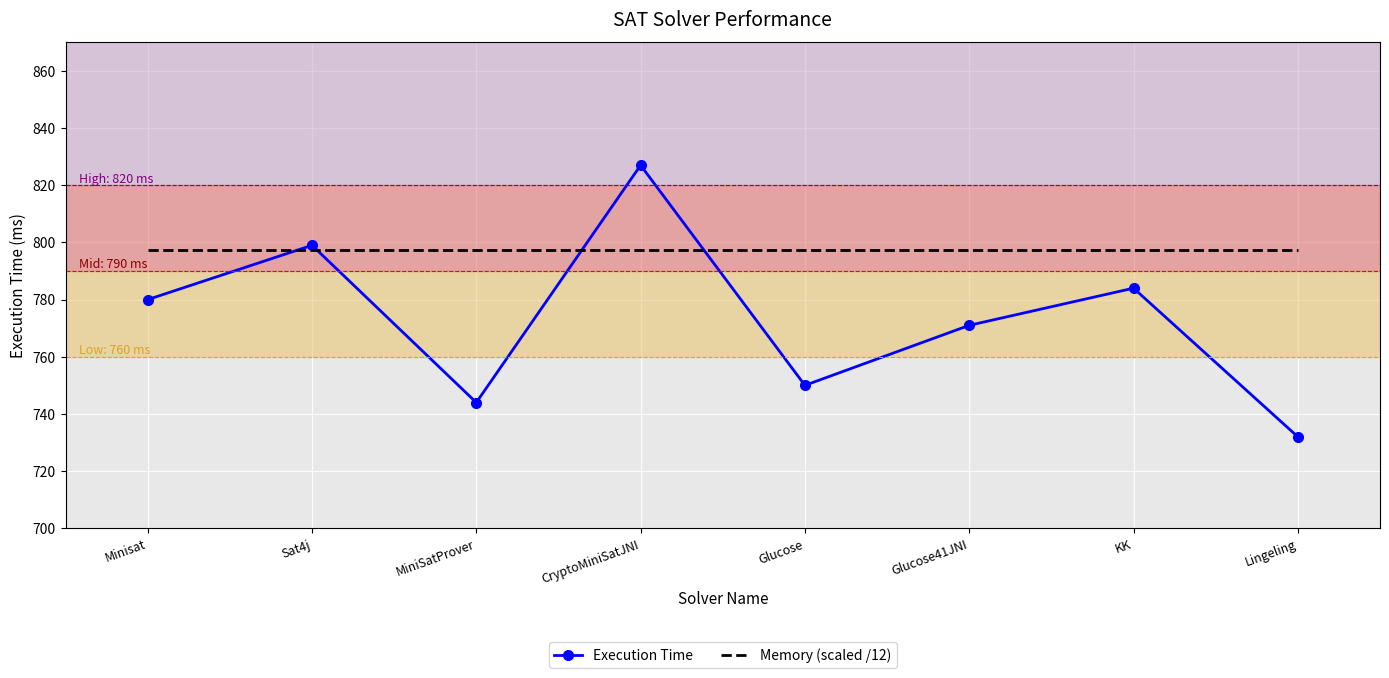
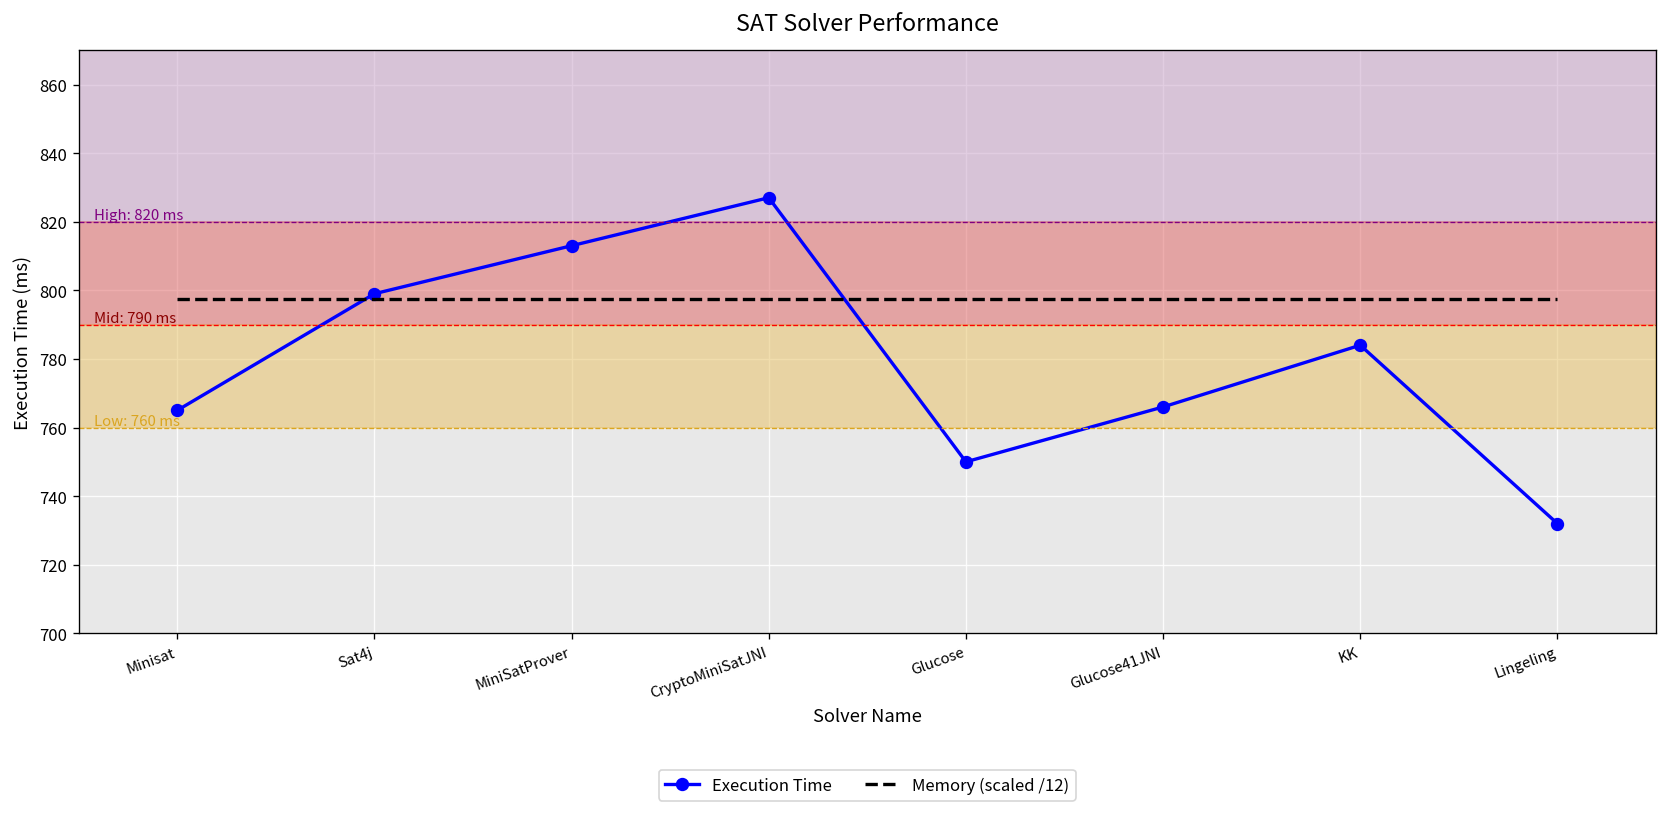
Execution Time, Minisat: 780 -> 765
Execution Time, MiniSatProver: 744 -> 813
Execution Time, Glucose41JNI: 771 -> 766
